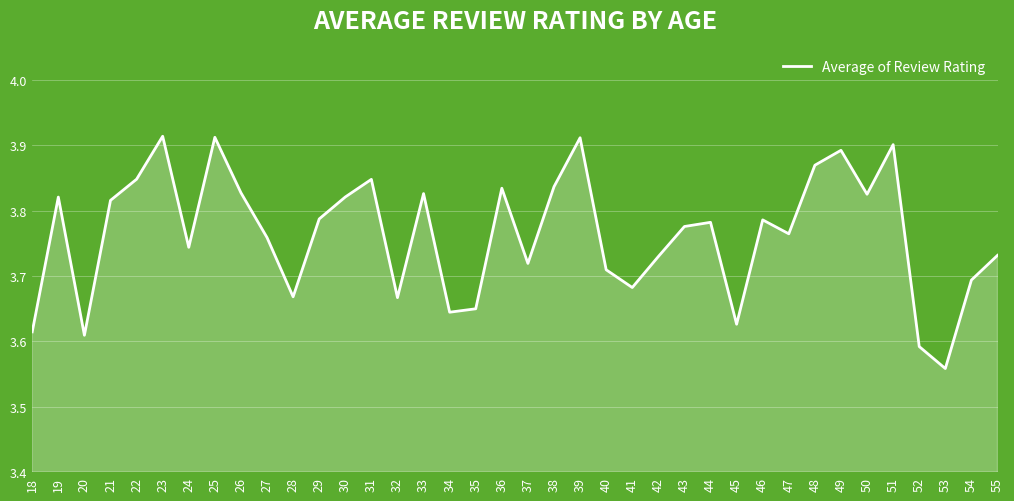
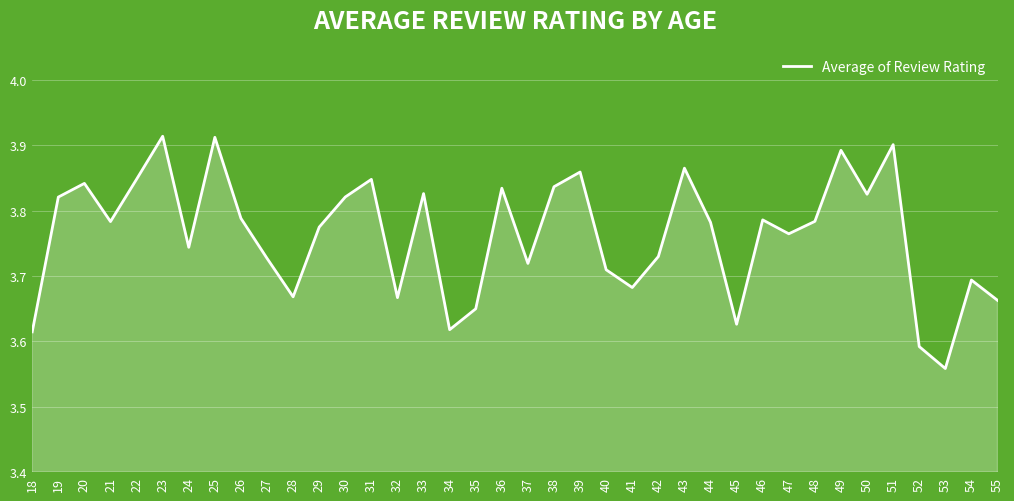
20: 3.61 -> 3.84
21: 3.82 -> 3.78
26: 3.83 -> 3.79
27: 3.76 -> 3.73
29: 3.79 -> 3.78
34: 3.64 -> 3.62
39: 3.91 -> 3.86
43: 3.78 -> 3.87
48: 3.87 -> 3.78
55: 3.73 -> 3.66
